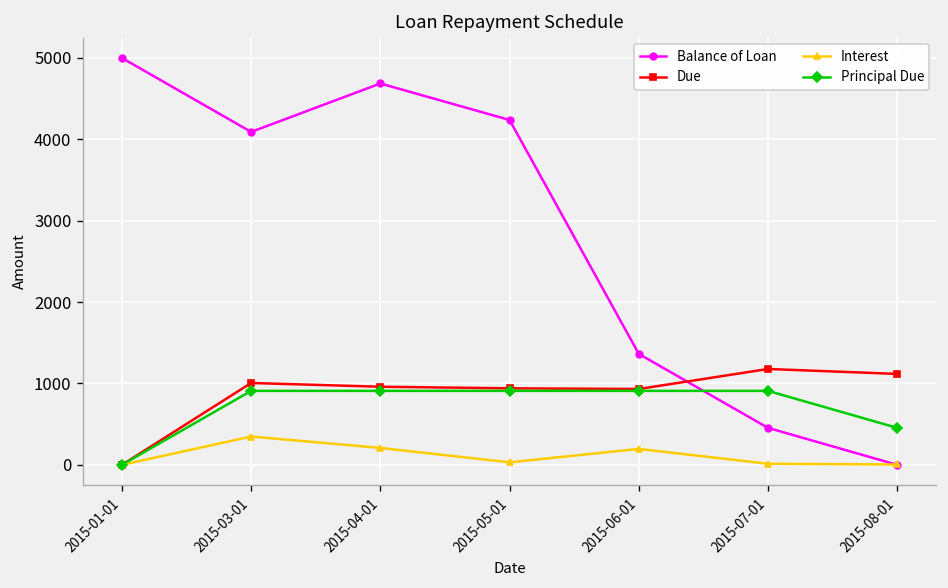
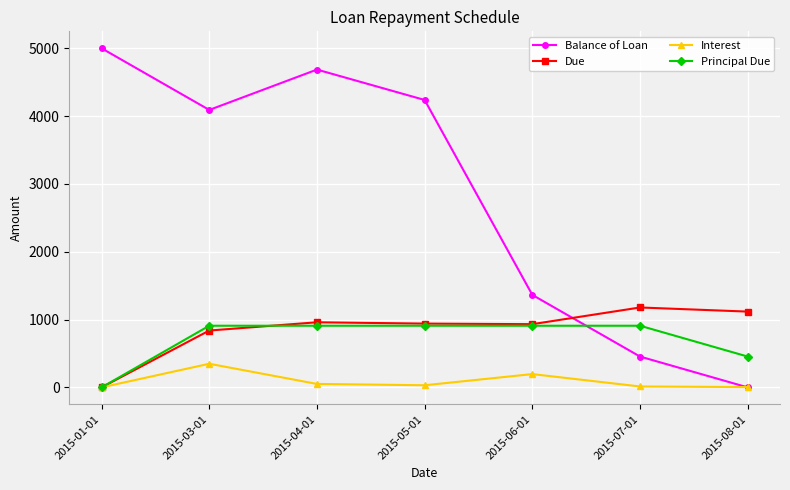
Due, 2015-03-01: 1000 -> 800
Interest, 2015-04-01: 200 -> 100
